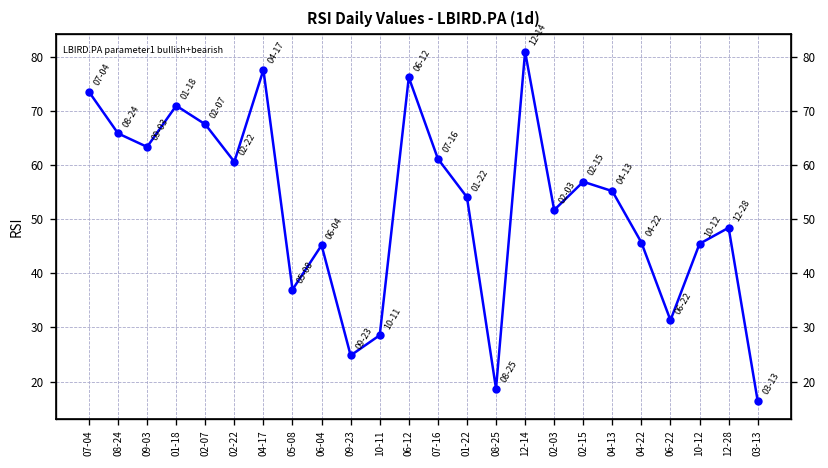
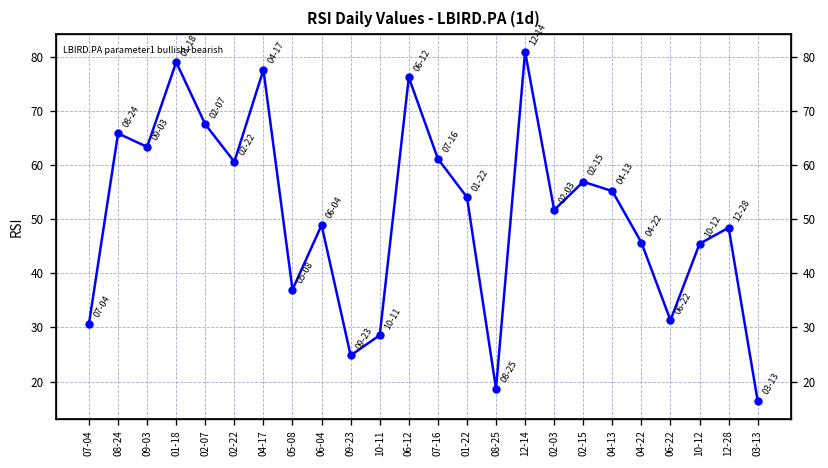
07-04: 74 -> 31
01-18: 71 -> 79
06-04: 45 -> 49
